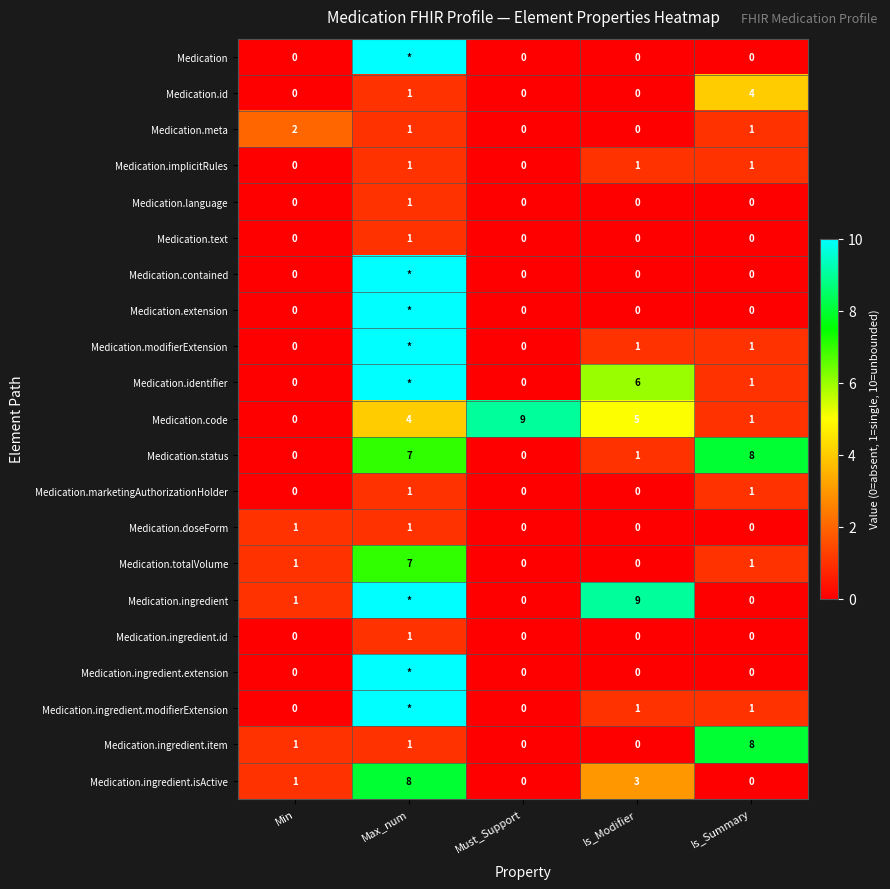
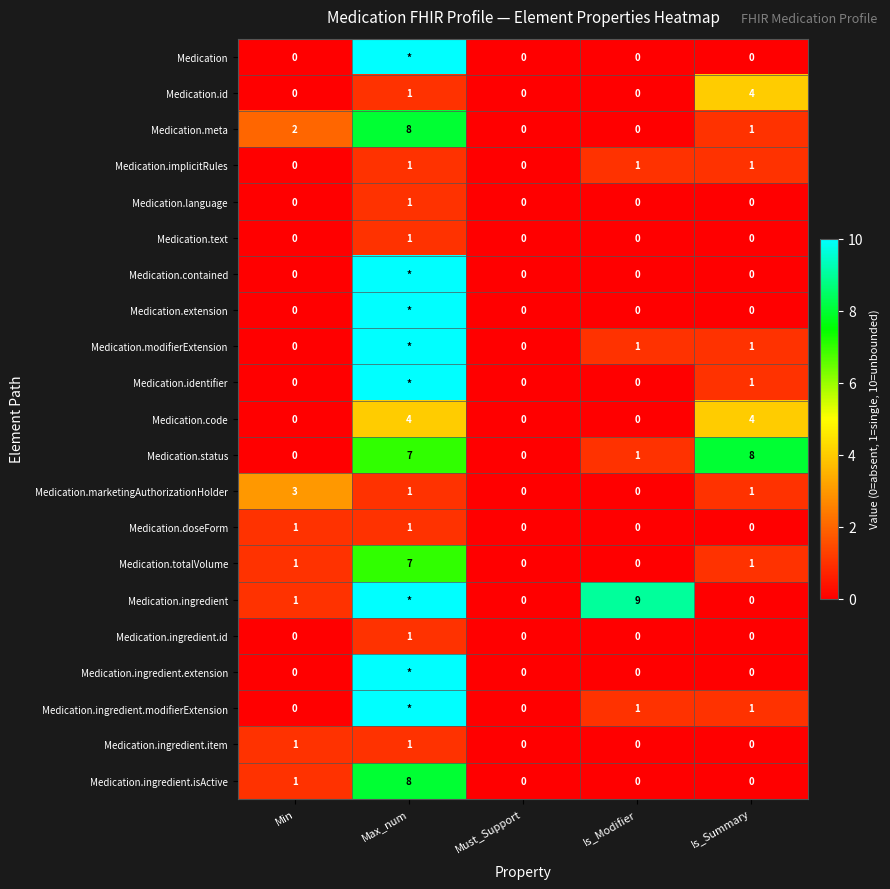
Medication.meta, Max_num: 1 -> 8
Medication.identifier, Is_Modifier: 6 -> 0
Medication.code, Must_Support: 9 -> 0
Medication.code, Is_Modifier: 5 -> 0
Medication.code, Is_Summary: 1 -> 4
Medication.marketingAuthorizationHolder, Min: 0 -> 3
Medication.ingredient.item, Is_Summary: 8 -> 0
Medication.ingredient.isActive, Is_Modifier: 3 -> 0
